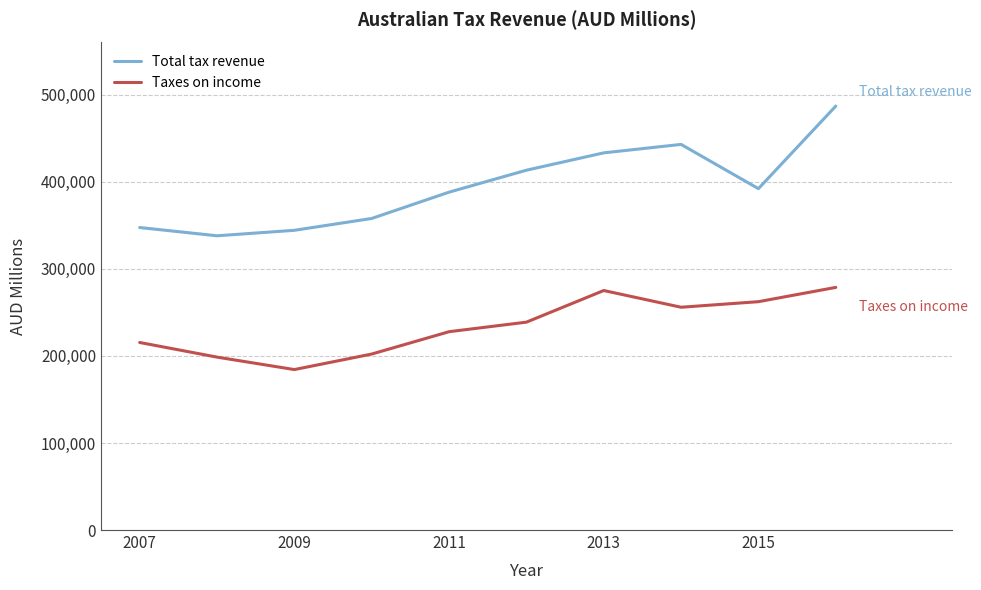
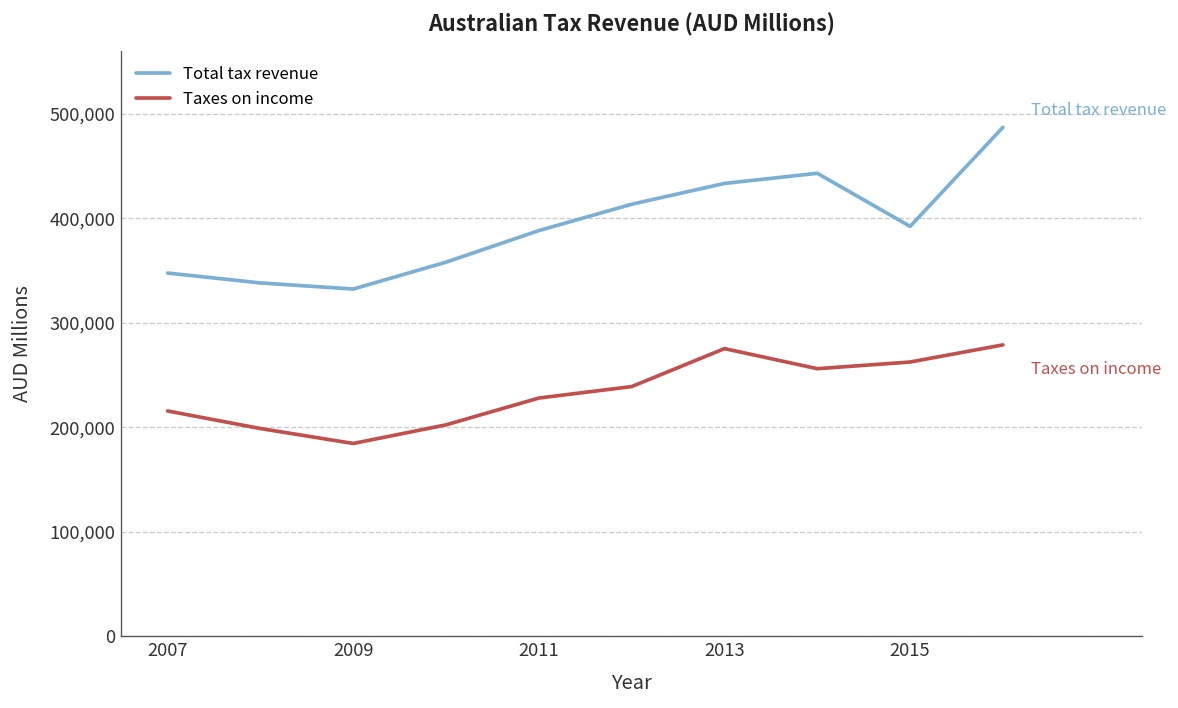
Total tax revenue, 2009: 340,000 -> 330,000
